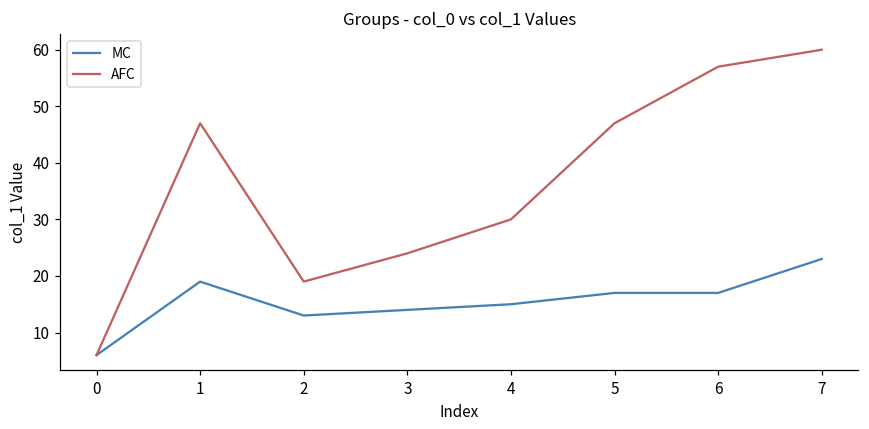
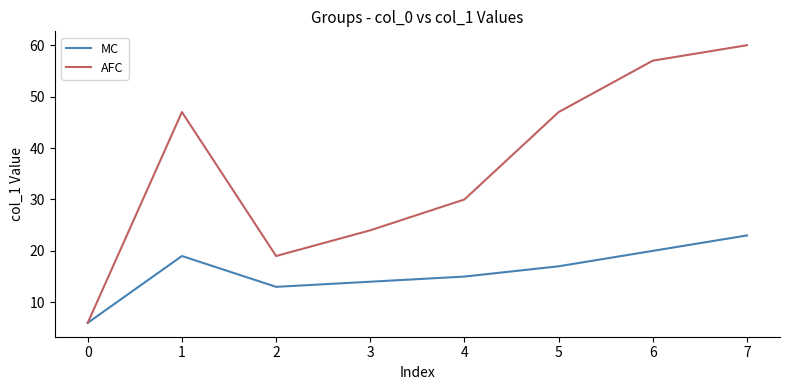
MC, 6: 17 -> 20
